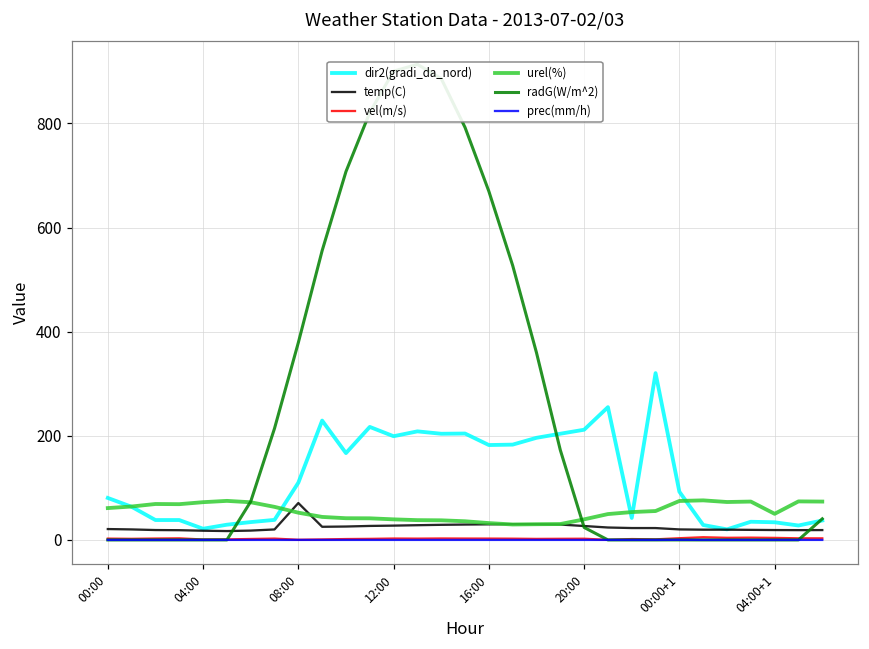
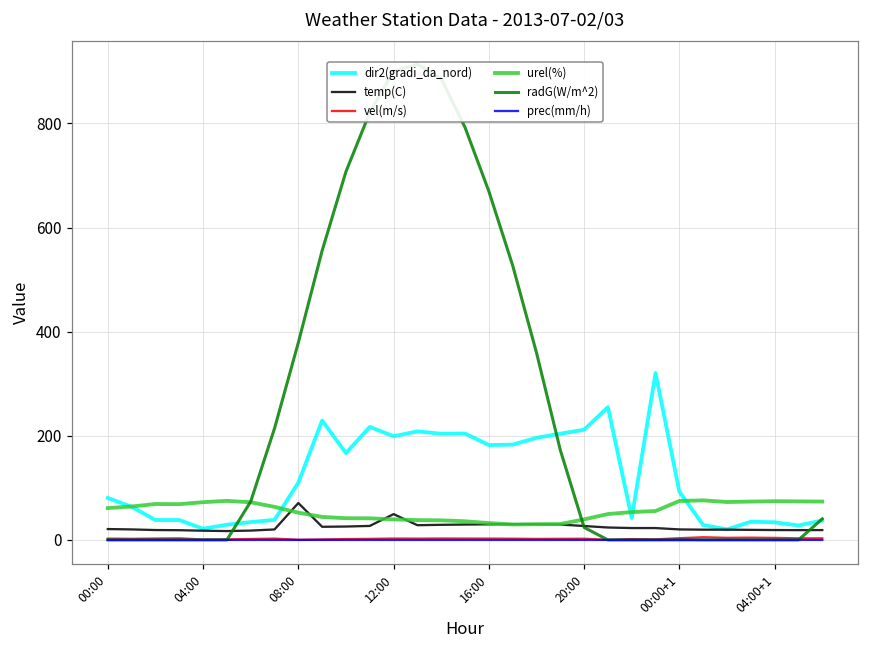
temp(C), 12:00: 30 -> 50
urel(%), 04:00+1: 50 -> 70
